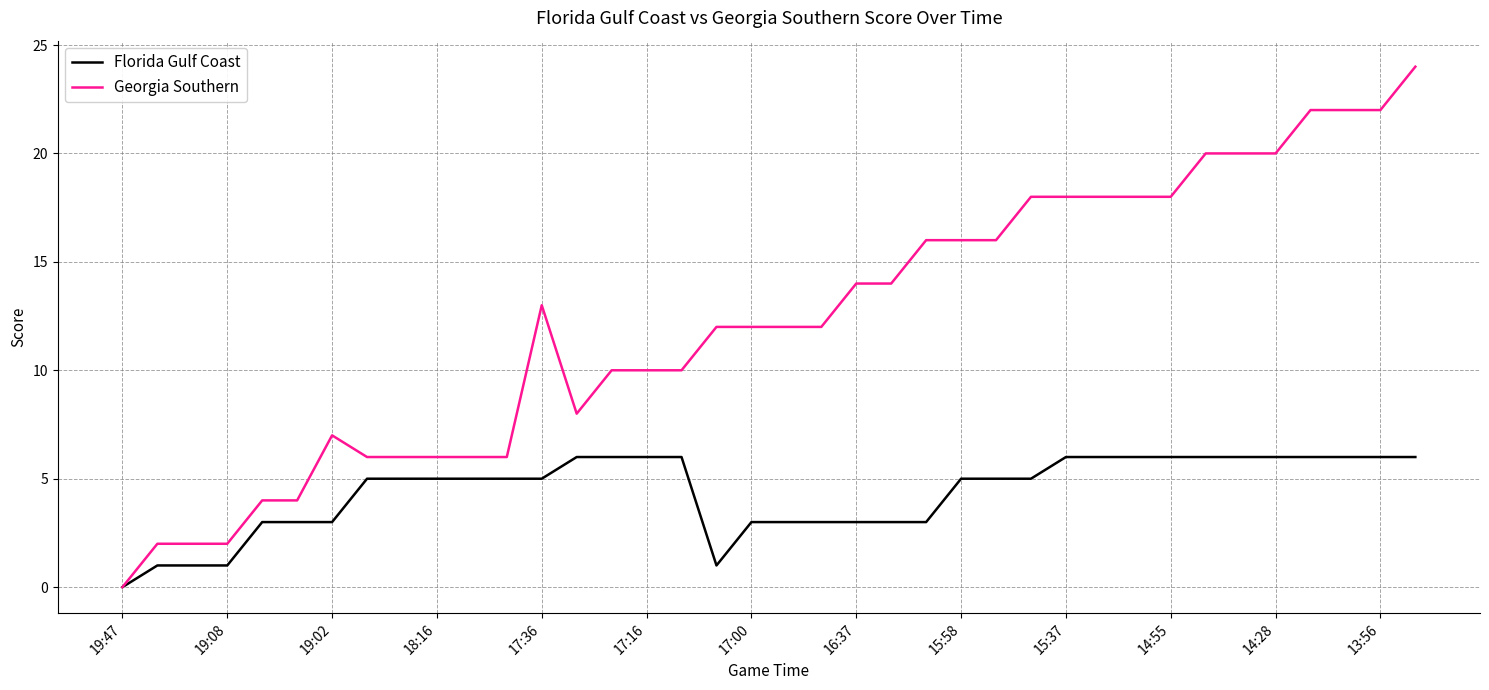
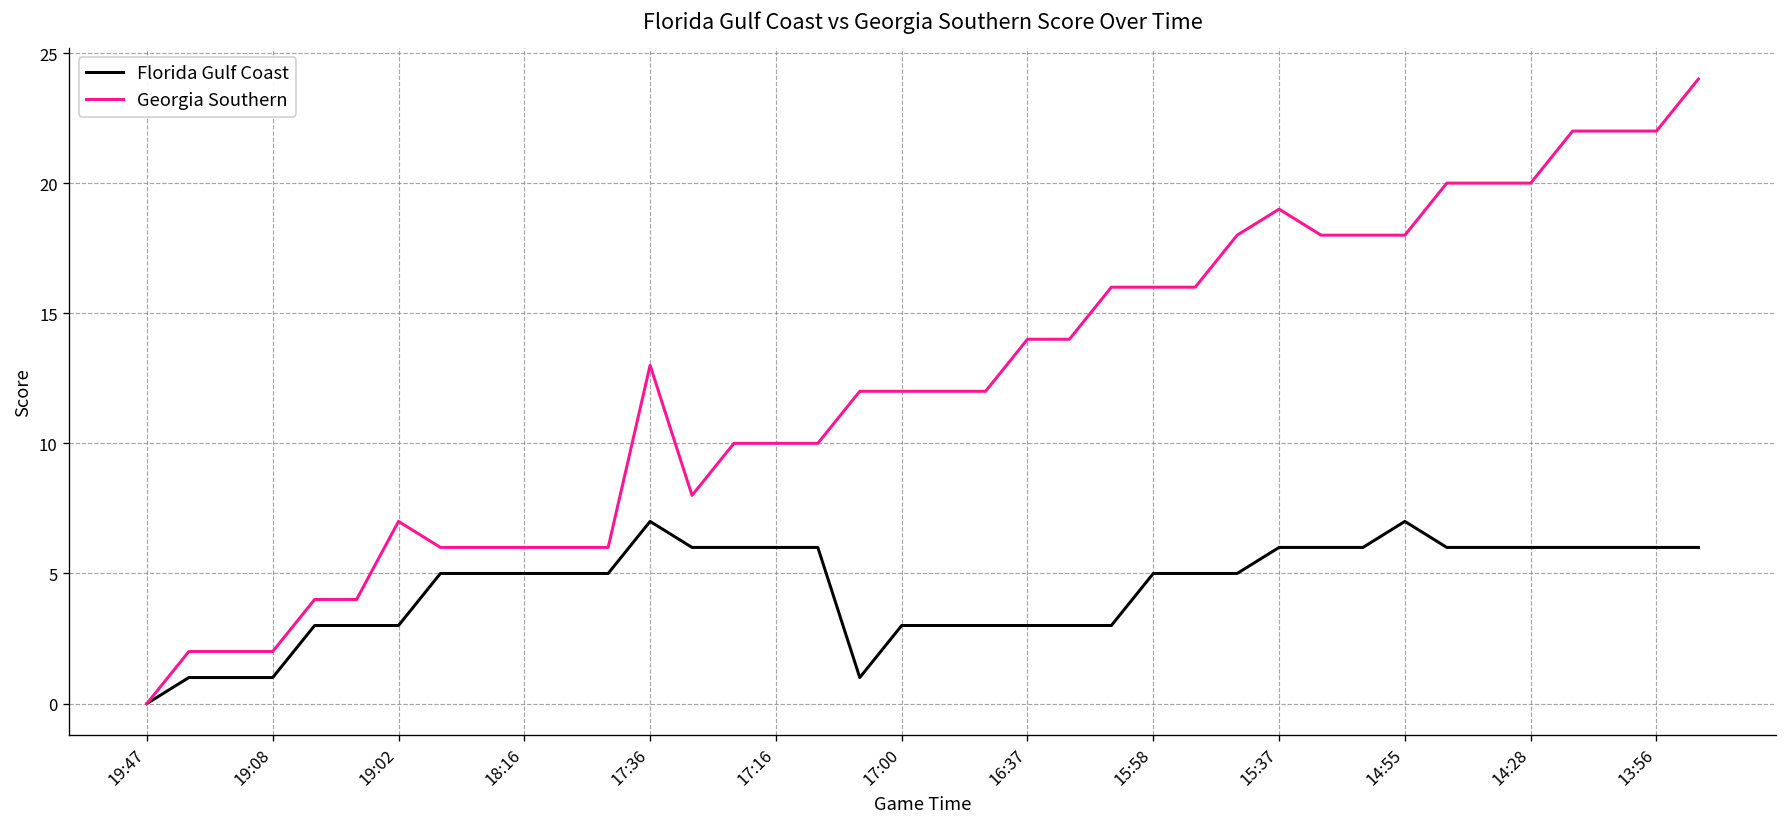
Florida Gulf Coast, 17:36: 5 -> 7
Georgia Southern, 15:37: 18 -> 19
Florida Gulf Coast, 14:55: 6 -> 7
